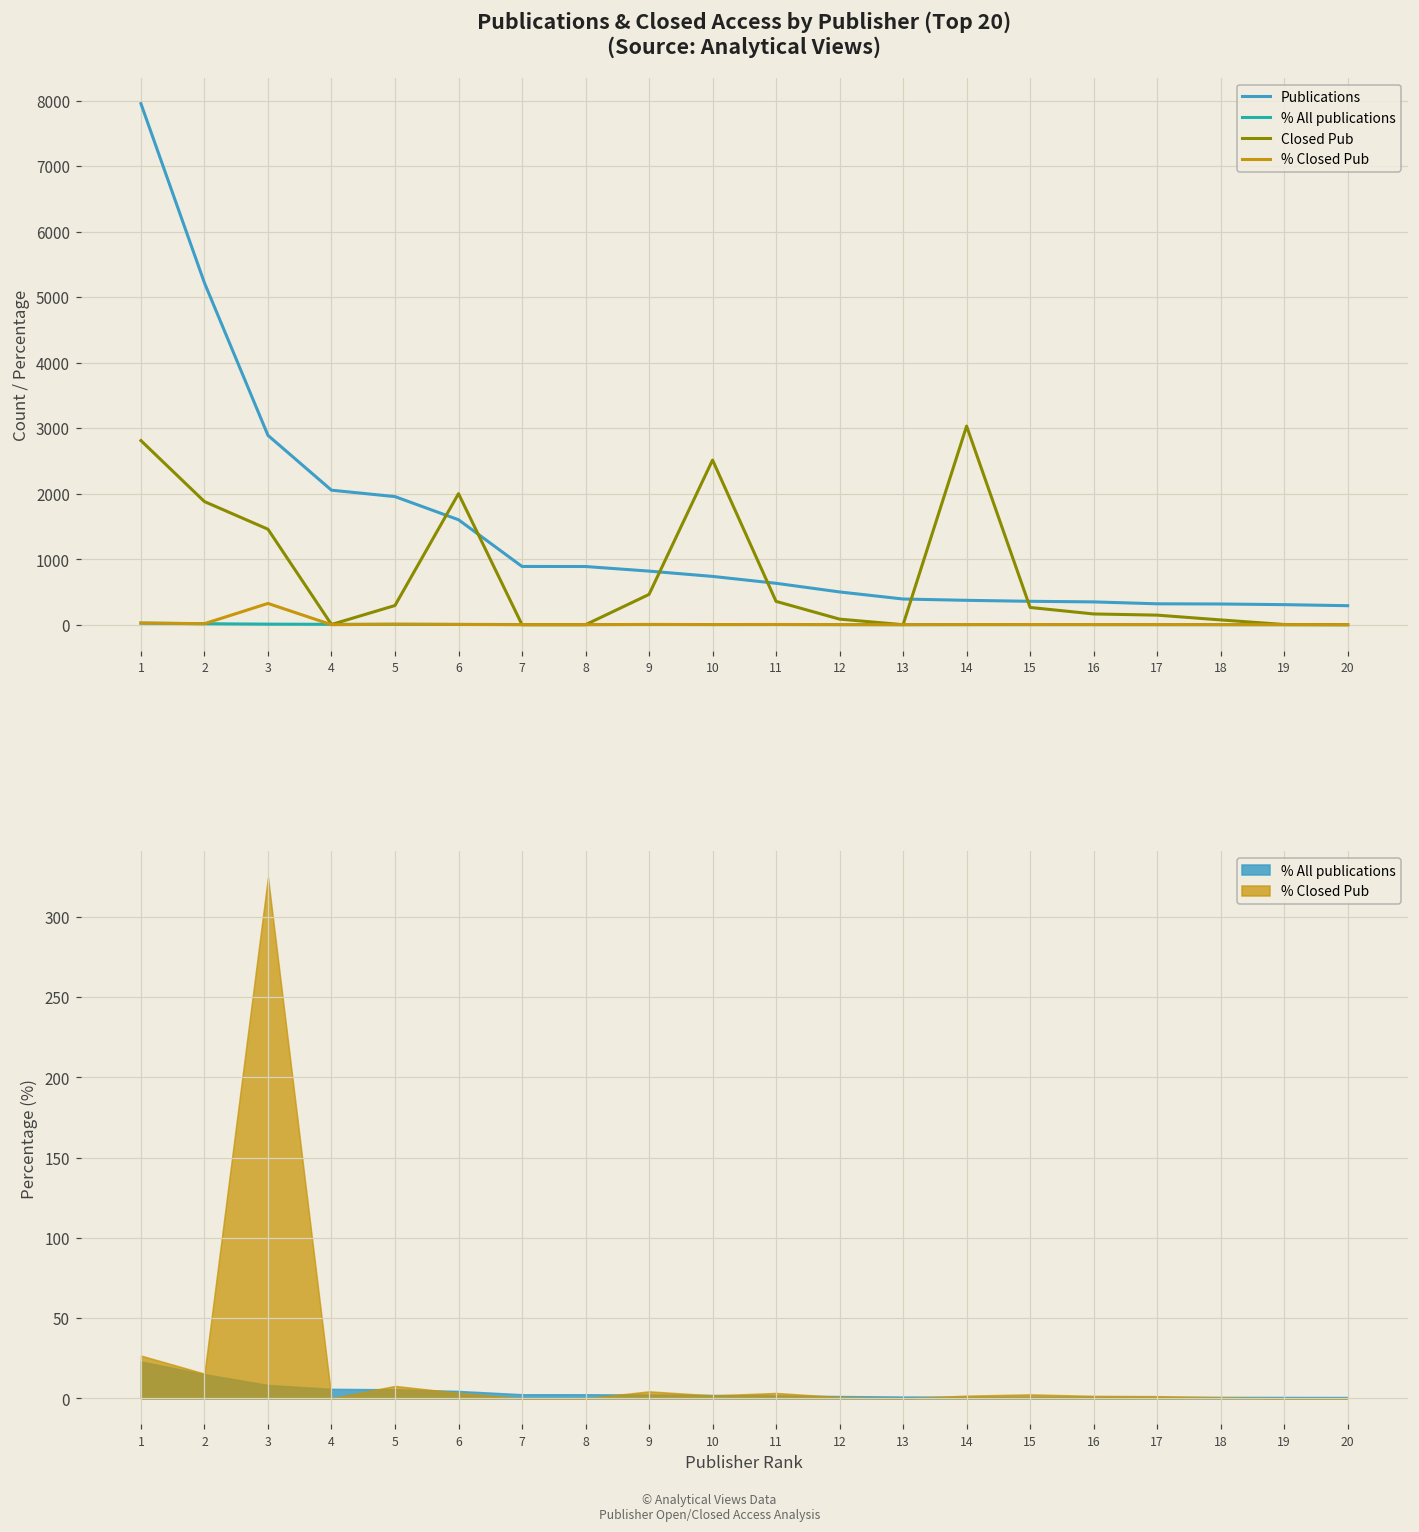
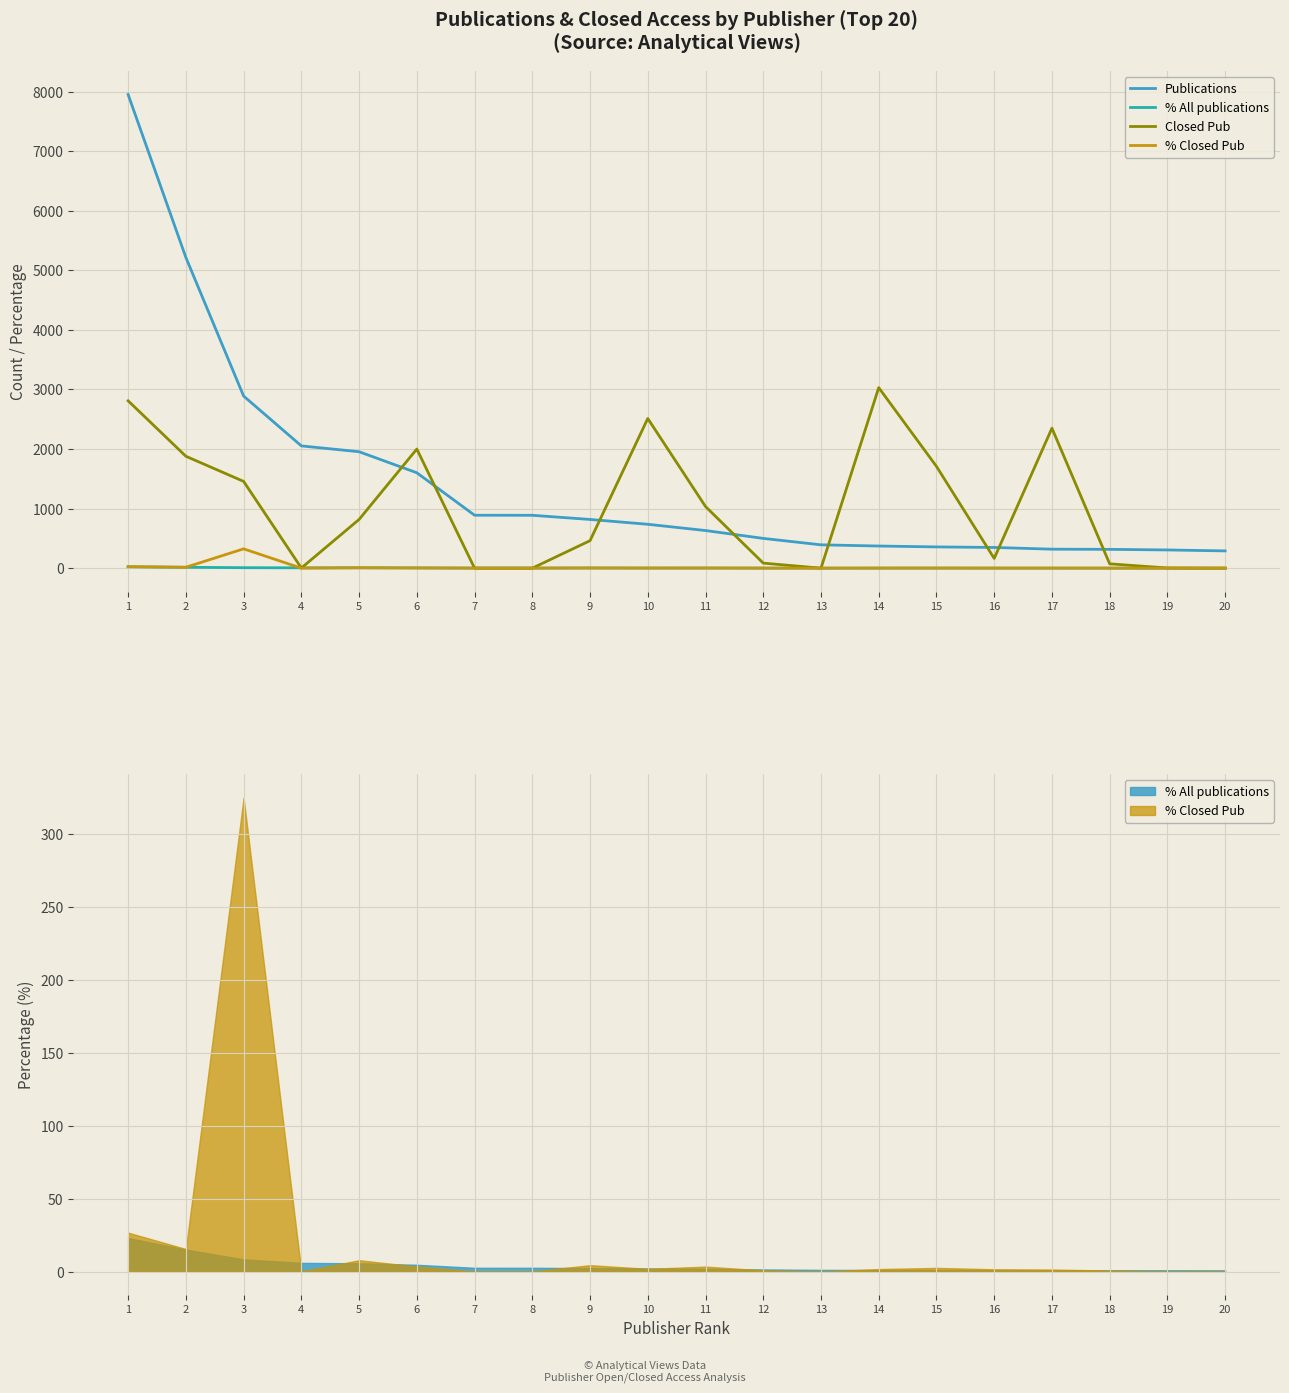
Publications & Closed Access by Publisher (Top 20) (Source: Analytical Views), Closed Pub, 5: 300 -> 800
Publications & Closed Access by Publisher (Top 20) (Source: Analytical Views), Closed Pub, 11: 400 -> 1000
Publications & Closed Access by Publisher (Top 20) (Source: Analytical Views), Closed Pub, 15: 300 -> 1700
Publications & Closed Access by Publisher (Top 20) (Source: Analytical Views), Closed Pub, 17: 100 -> 2400
